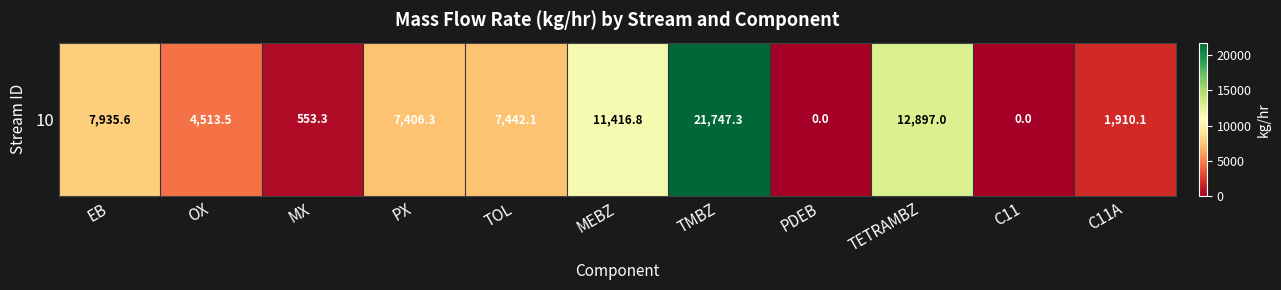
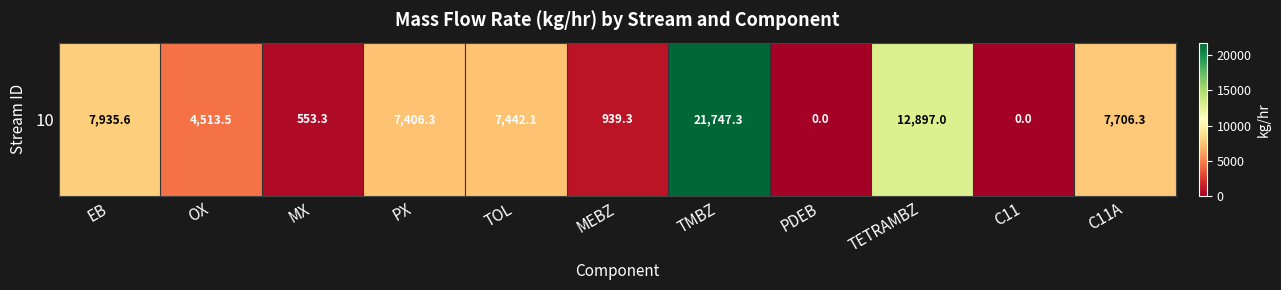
10, MEBZ: 11,416.8 -> 939.3
10, C11A: 1,910.1 -> 7,706.3
